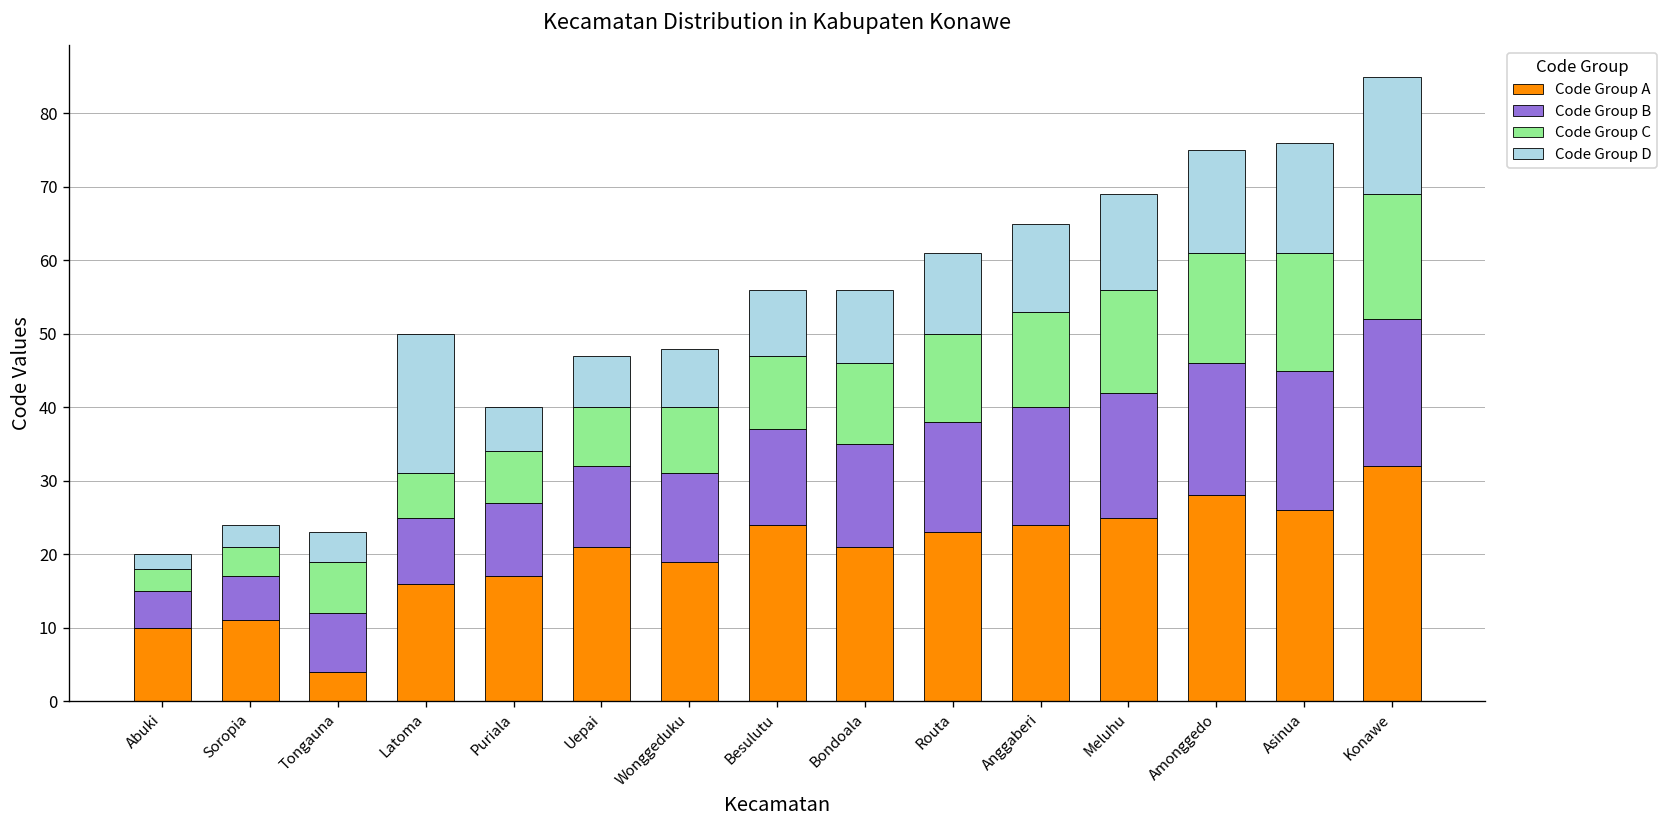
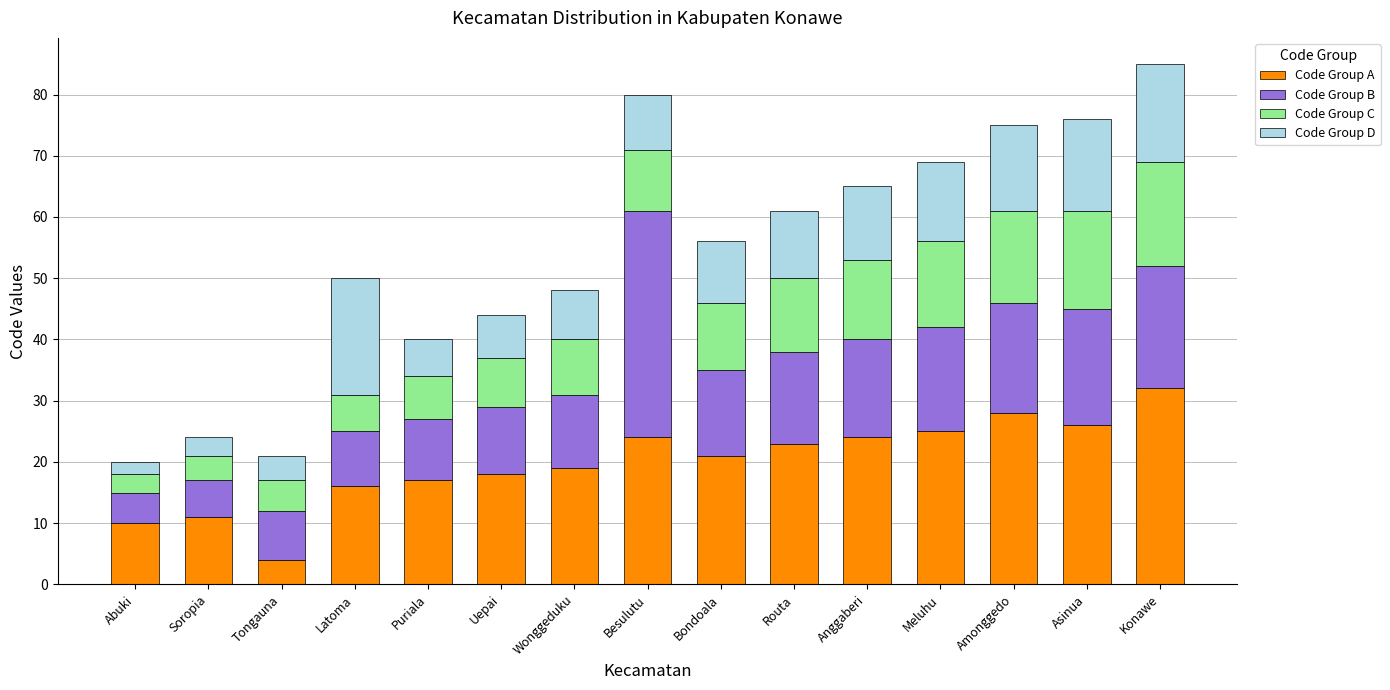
Code Group C, Tongauna: 7 -> 5
Code Group A, Uepai: 21 -> 18
Code Group B, Besulutu: 13 -> 37
